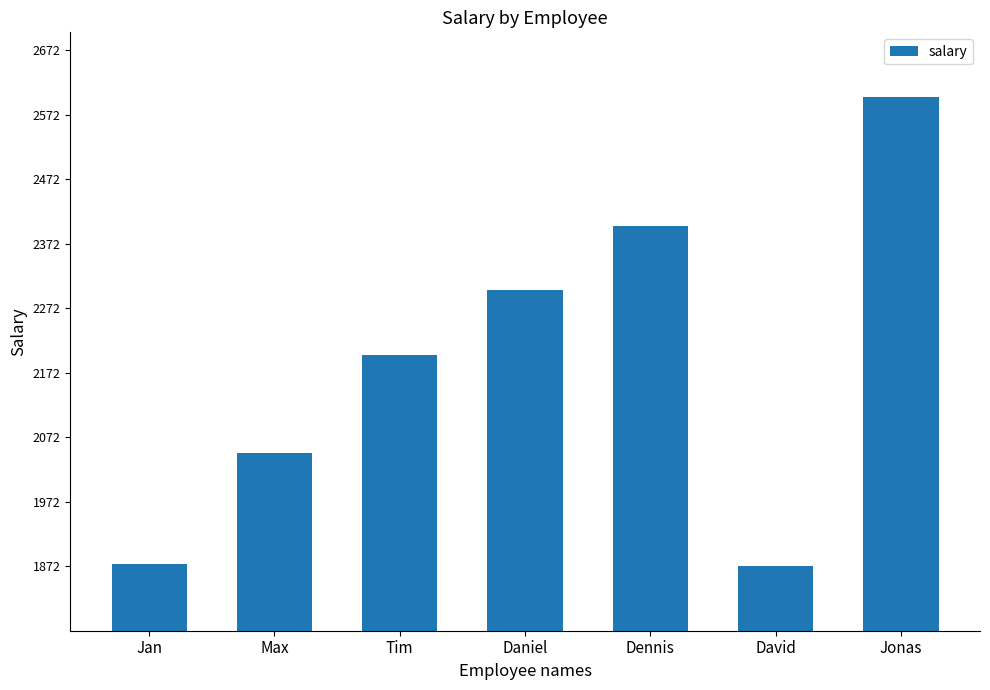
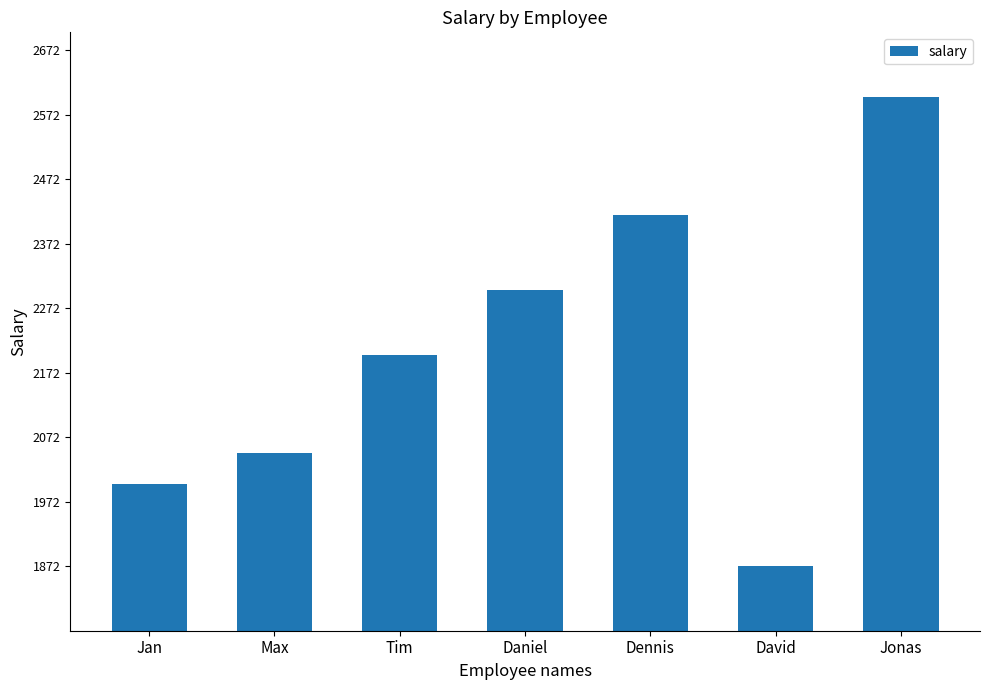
Jan: 1880 -> 2000
Dennis: 2400 -> 2420
